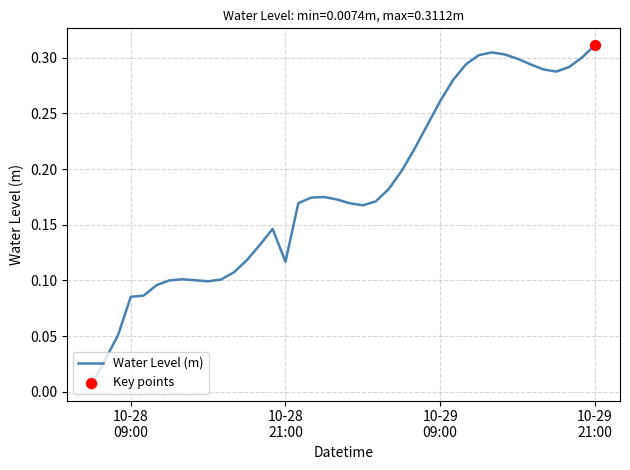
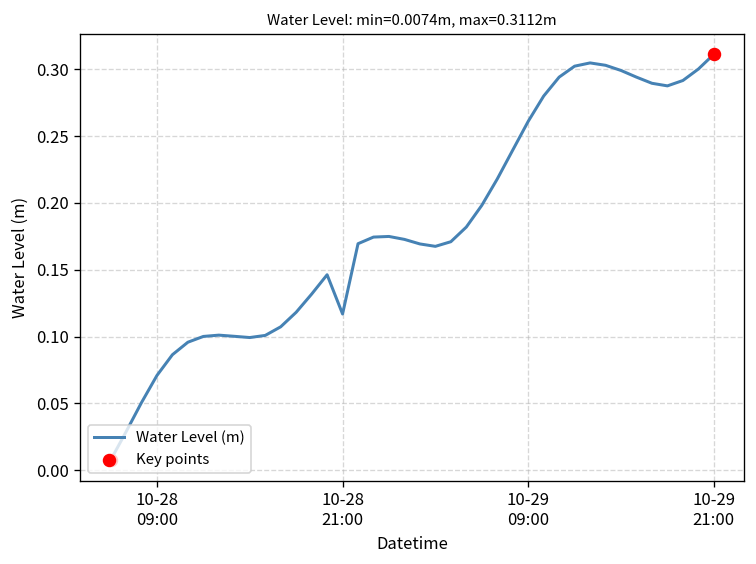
Water Level (m), 10-28 09:00: 0.085 -> 0.071
